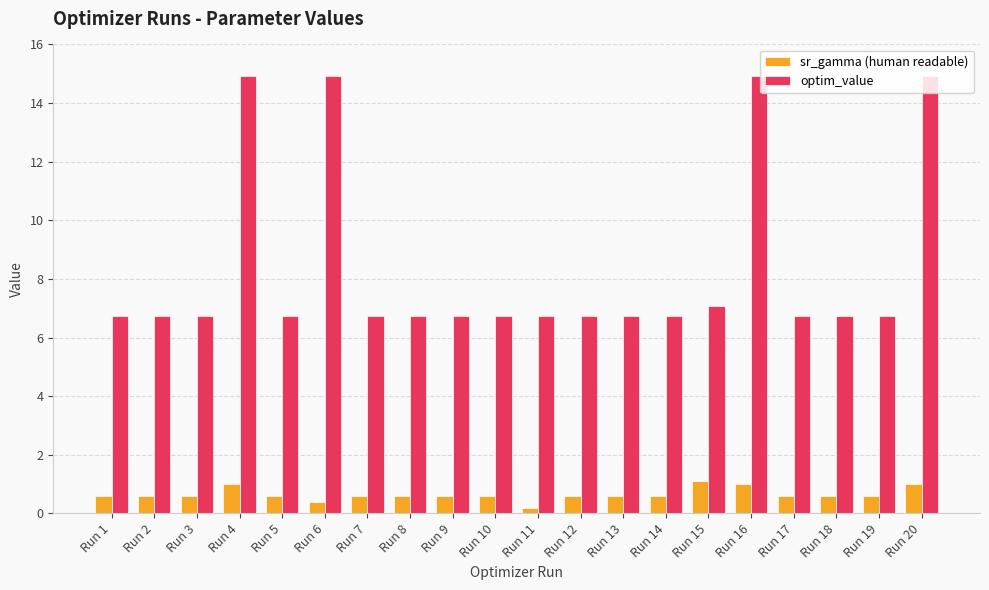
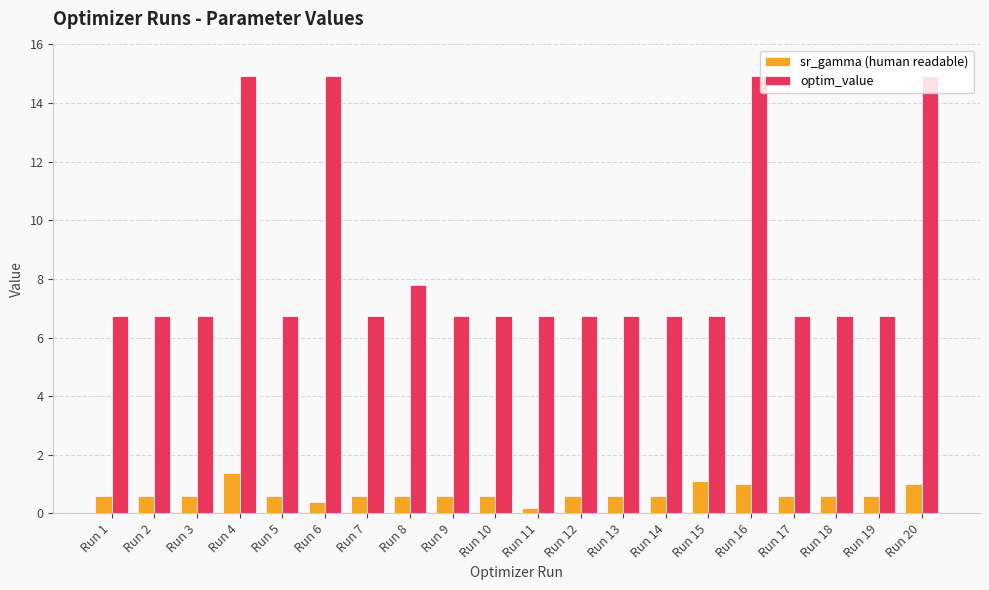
sr_gamma (human readable), Run 4: 1.0 -> 1.4
optim_value, Run 8: 6.7 -> 7.8
optim_value, Run 15: 7.1 -> 6.7
